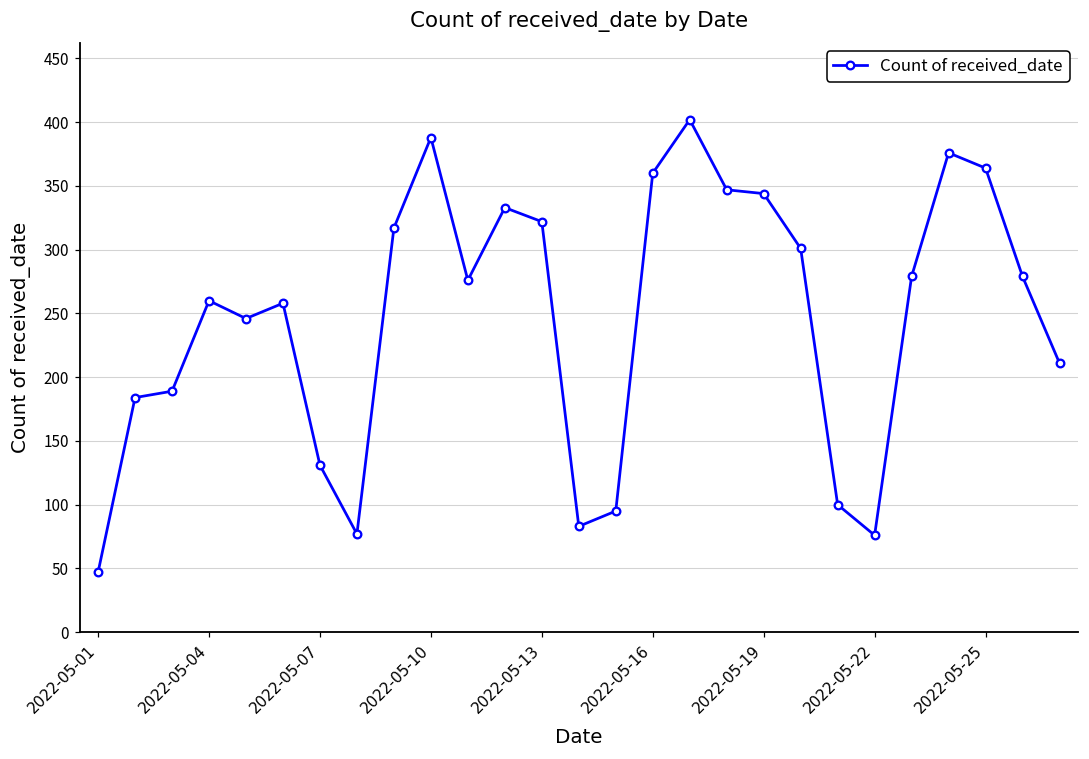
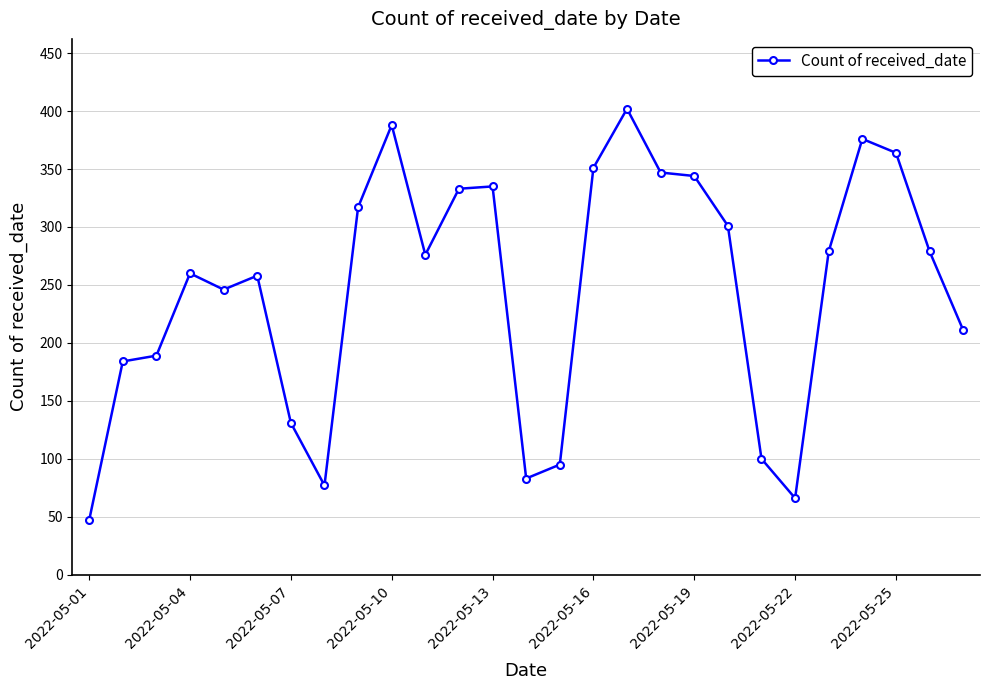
2022-05-13: 322 -> 335
2022-05-16: 360 -> 351
2022-05-22: 76 -> 66
